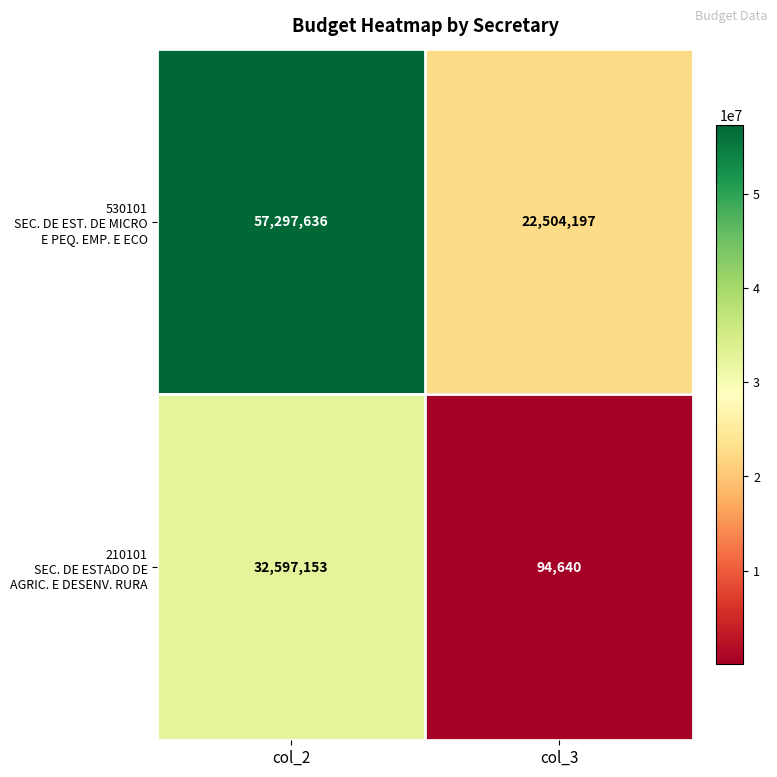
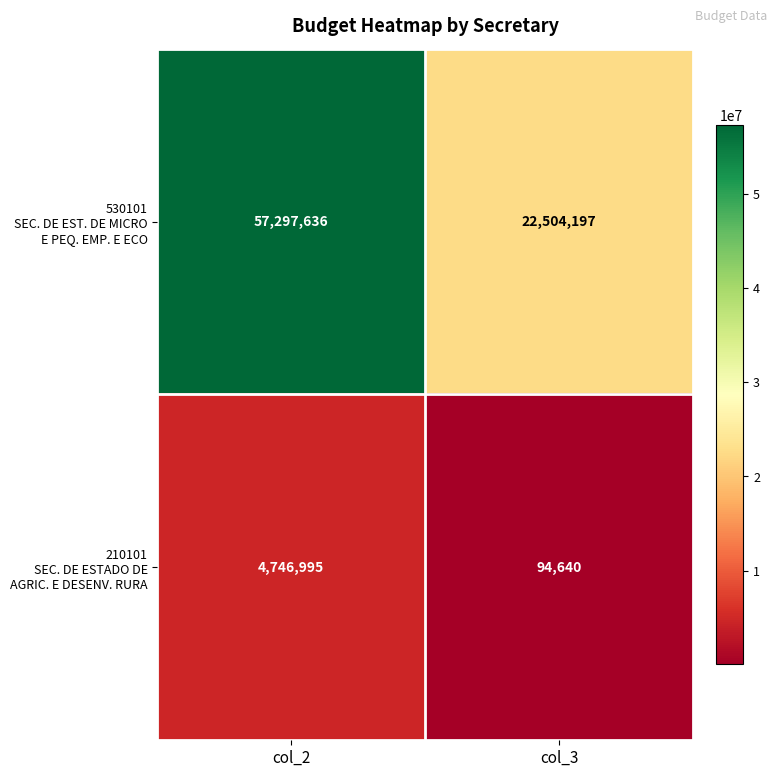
210101 SEC. DE ESTADO DE AGRIC. E DESENV. RURA, col_2: 32,597,153 -> 4,746,995
